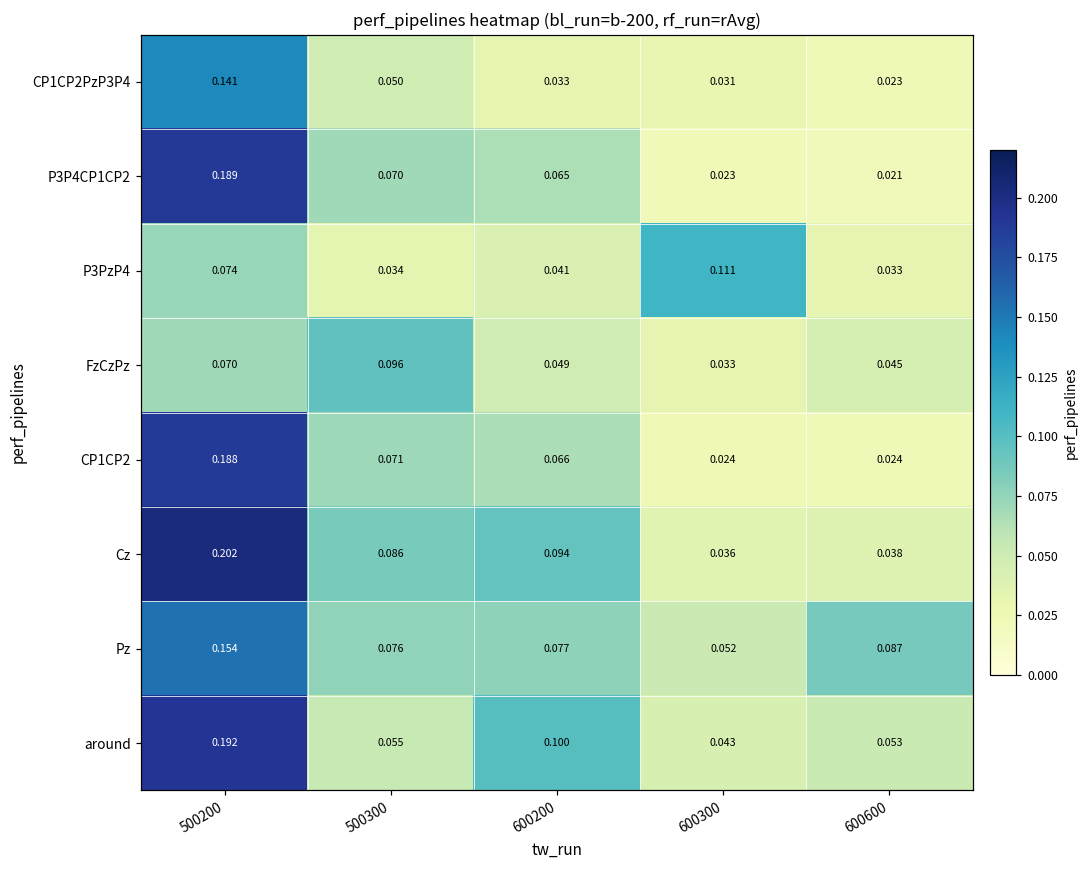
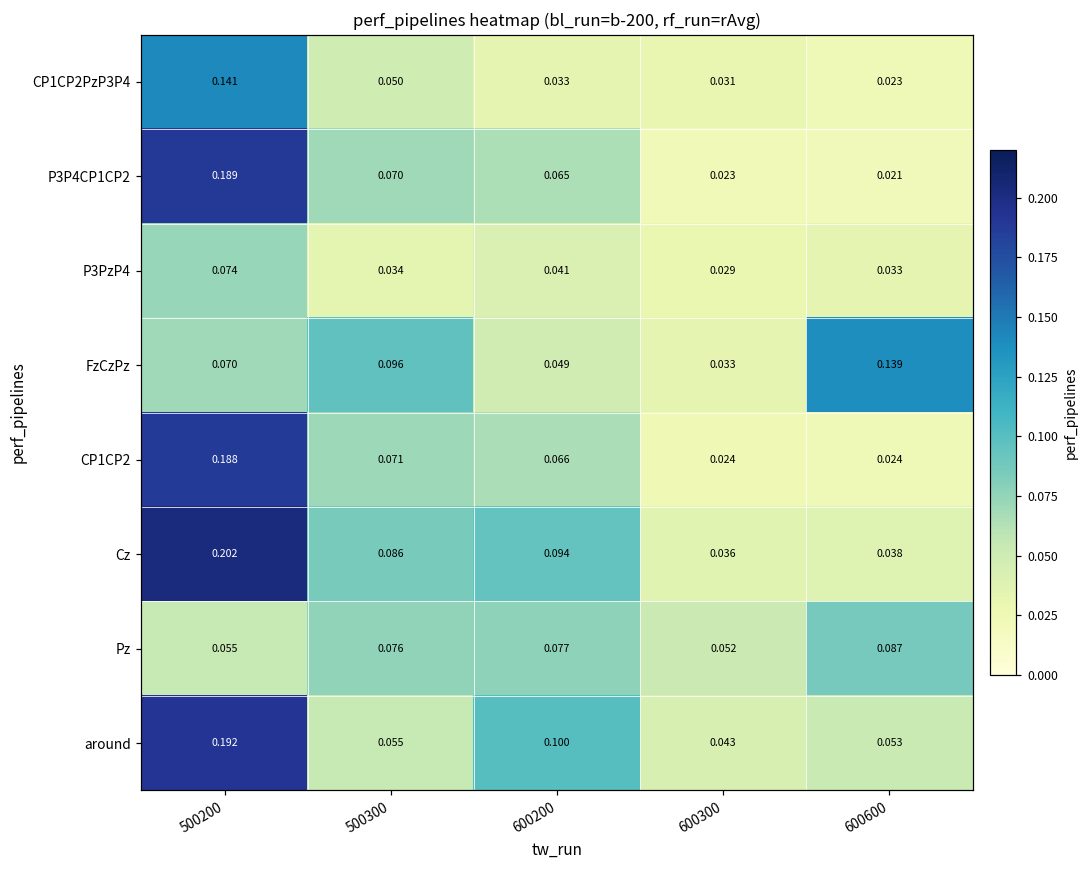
P3PzP4, 600300: 0.111 -> 0.029
FzCzPz, 600600: 0.045 -> 0.139
Pz, 500200: 0.154 -> 0.055
